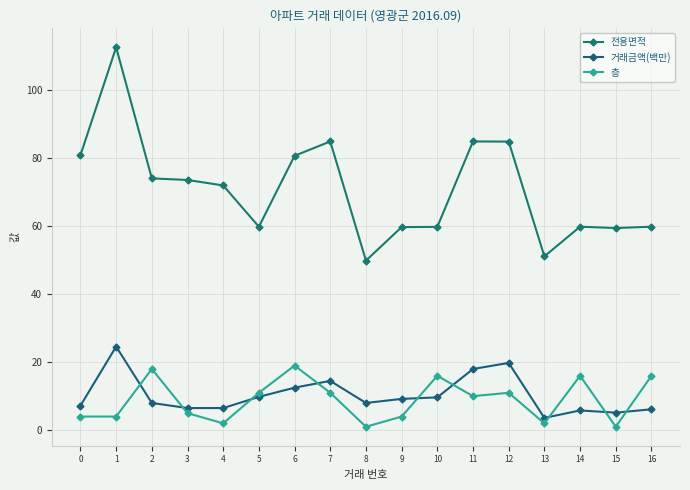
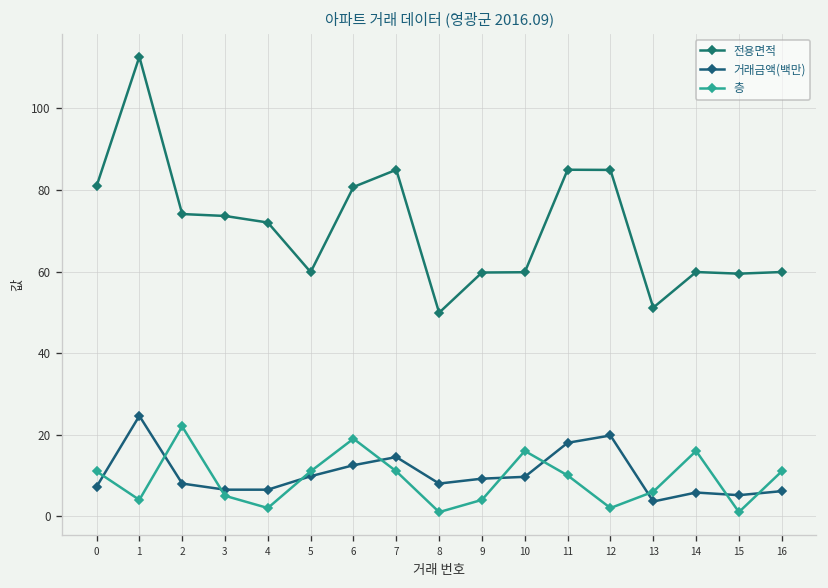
층, 0: 4 -> 11
층, 2: 18 -> 22
층, 12: 11 -> 2
층, 13: 2 -> 6
층, 16: 16 -> 11
